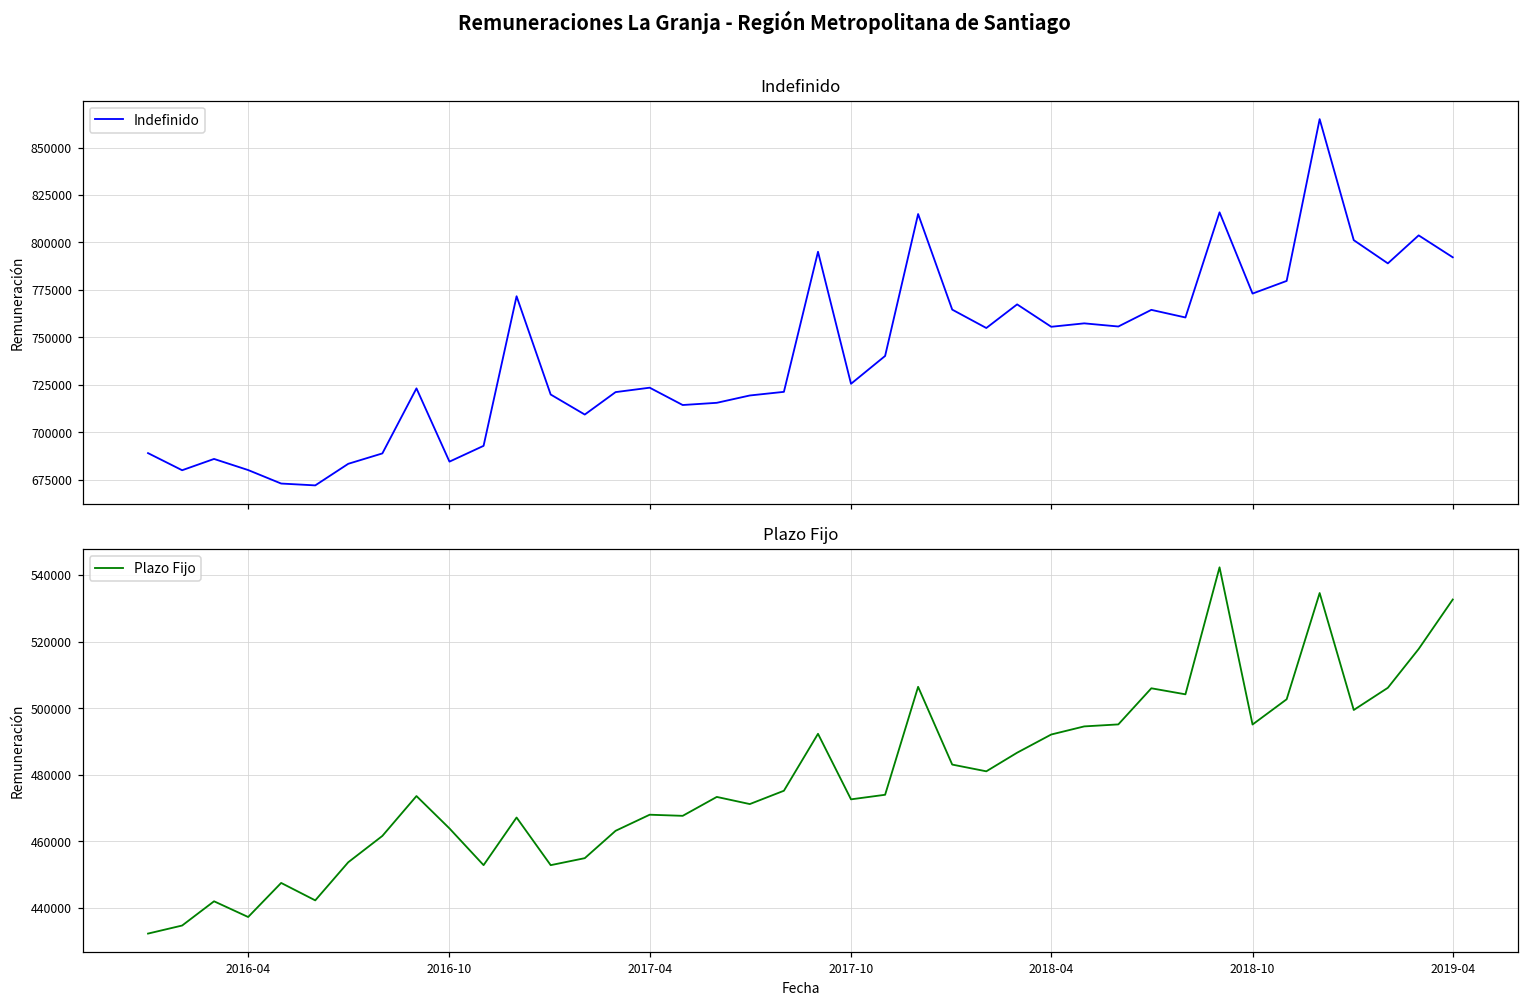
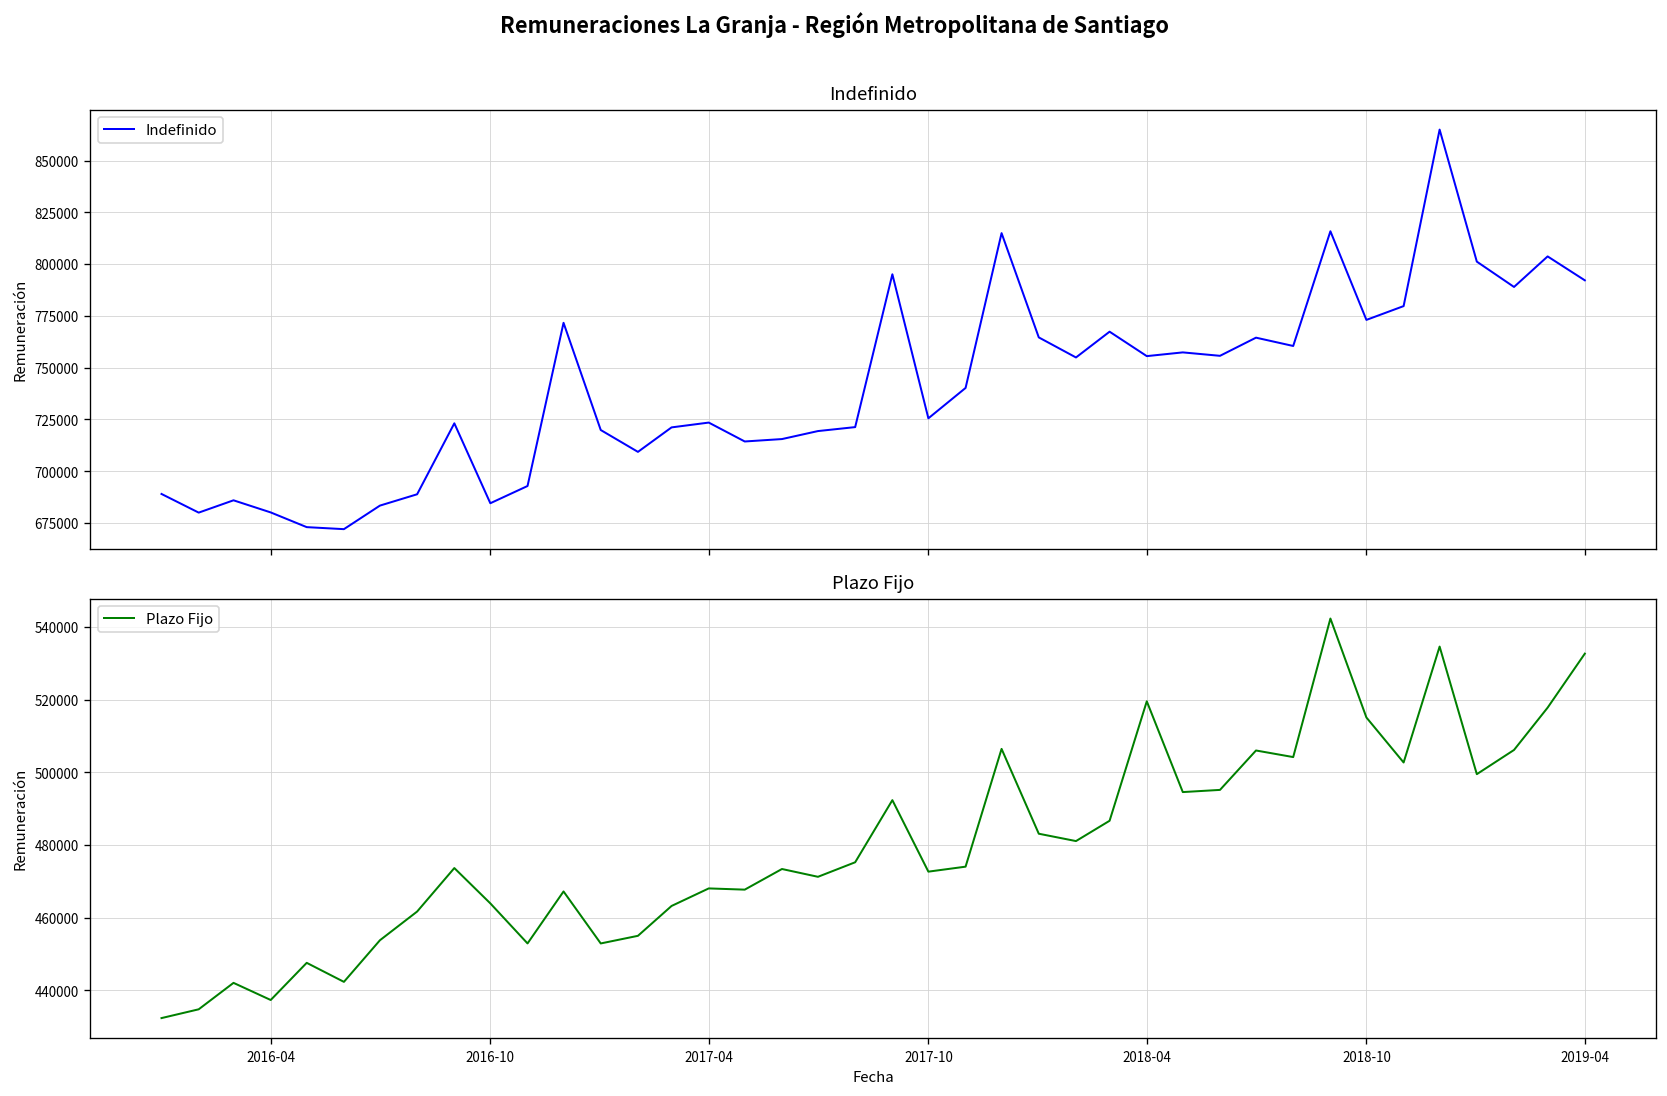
Plazo Fijo, 2018-04: 492000 -> 520000
Plazo Fijo, 2018-10: 495000 -> 515000
